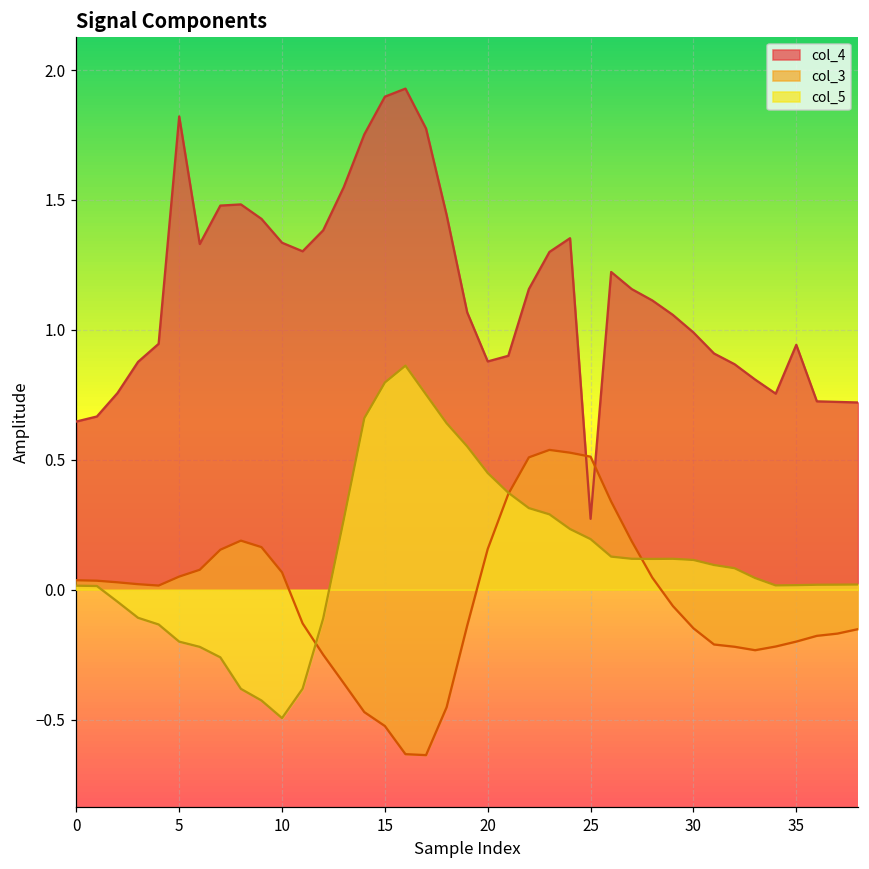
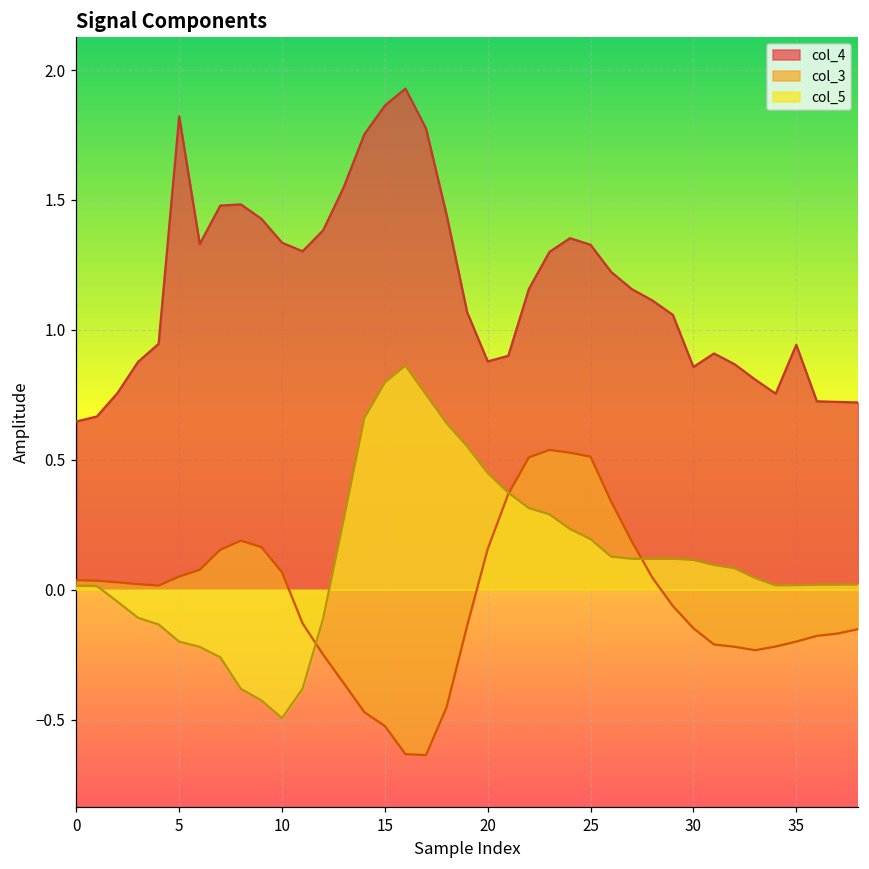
col_4, 15: 1.90 -> 1.86
col_4, 25: 0.27 -> 1.33
col_4, 30: 0.99 -> 0.86
